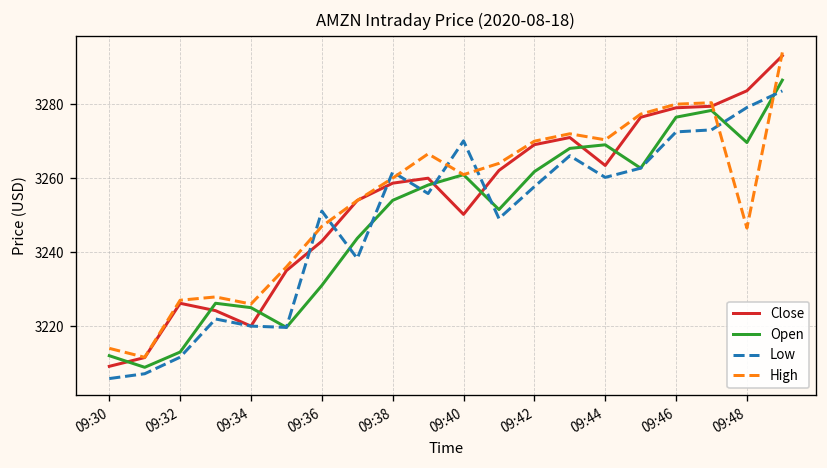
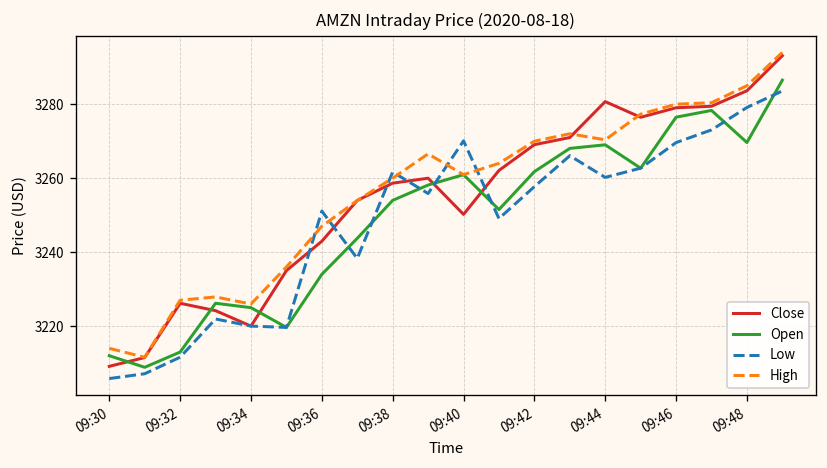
Open, 09:36: 3231 -> 3234
Close, 09:44: 3263 -> 3281
Low, 09:46: 3273 -> 3270
High, 09:48: 3247 -> 3285
